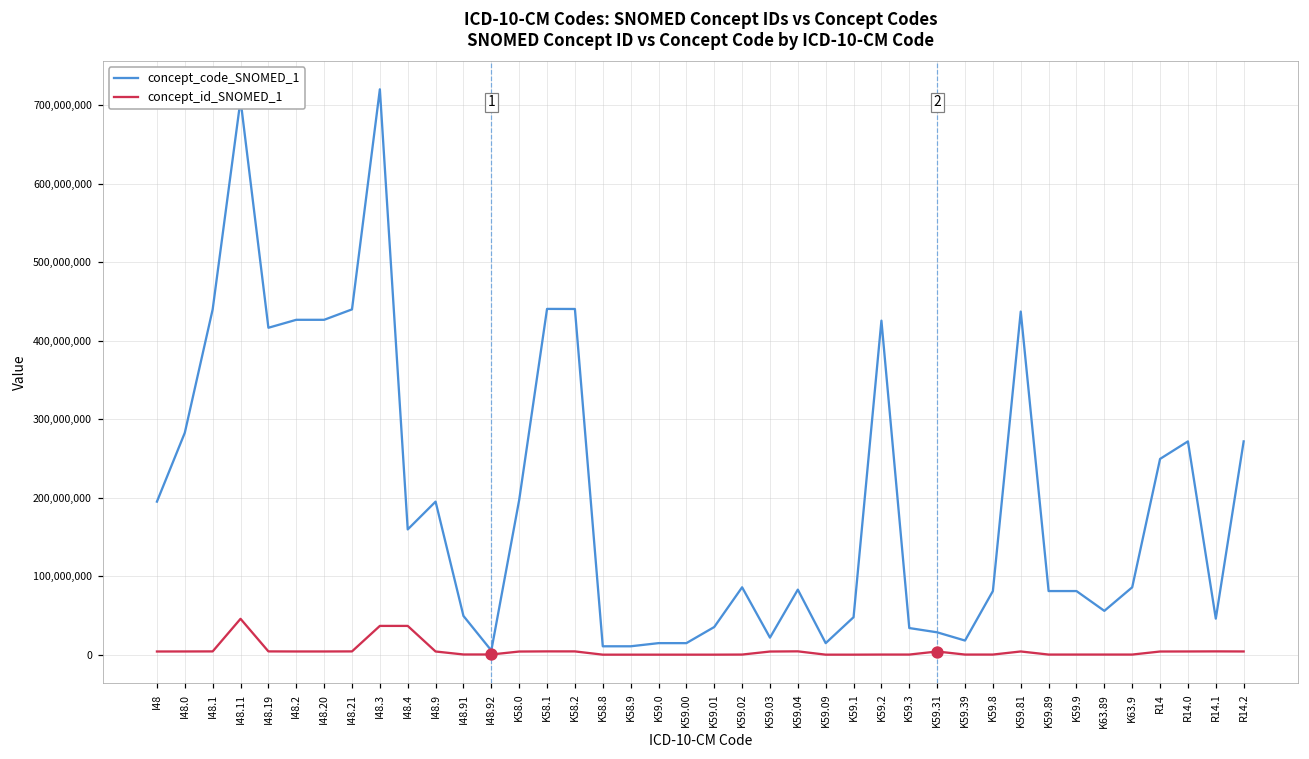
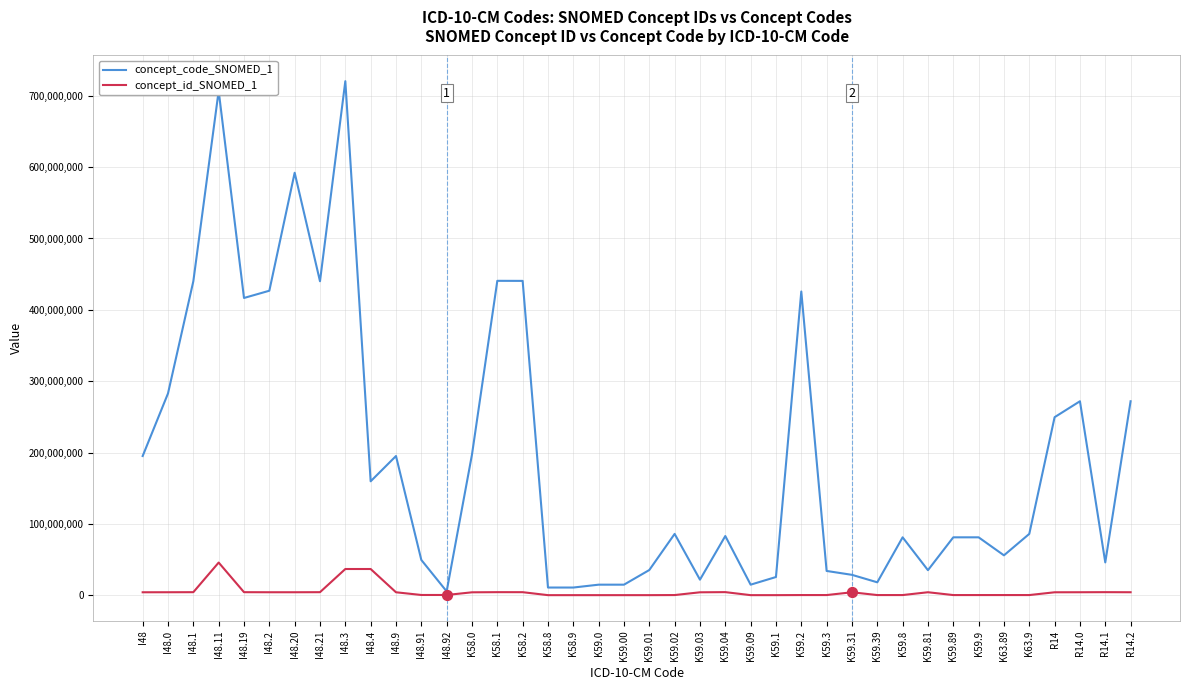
concept_code_SNOMED_1, I48.20: 430,000,000 -> 590,000,000
concept_code_SNOMED_1, K59.1: 50,000,000 -> 30,000,000
concept_code_SNOMED_1, K59.81: 440,000,000 -> 40,000,000
